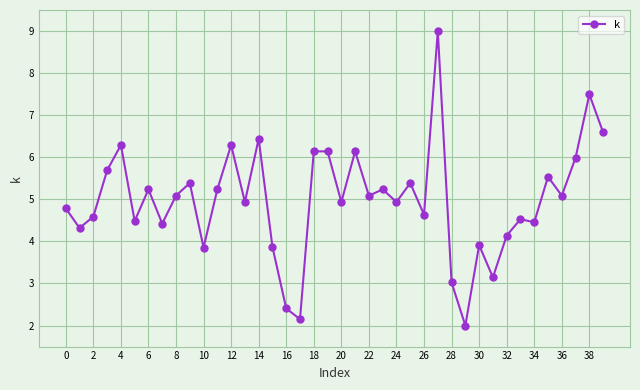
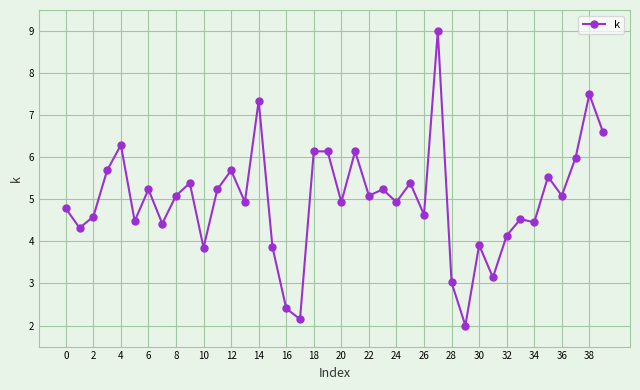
12: 6.3 -> 5.7
14: 6.4 -> 7.3
